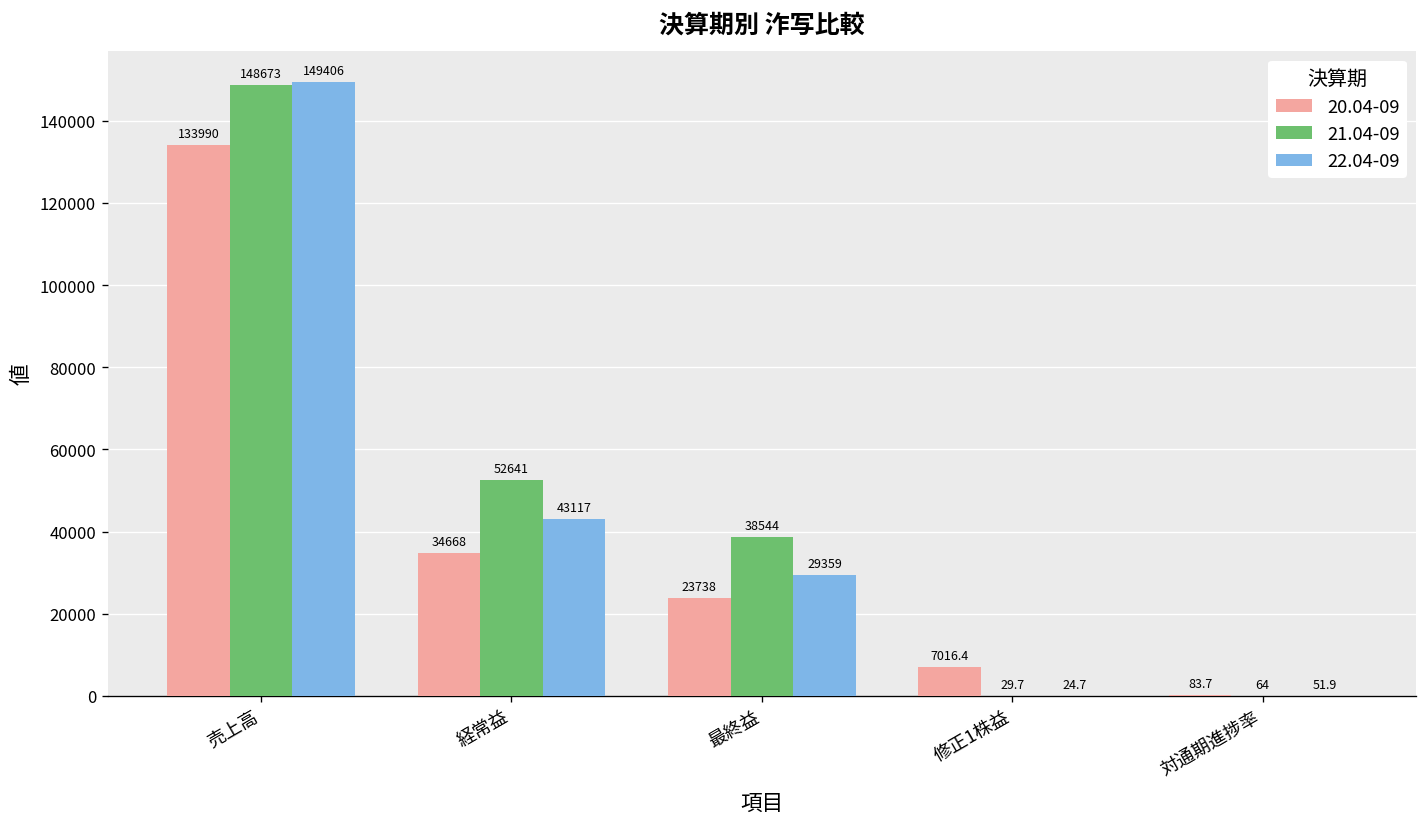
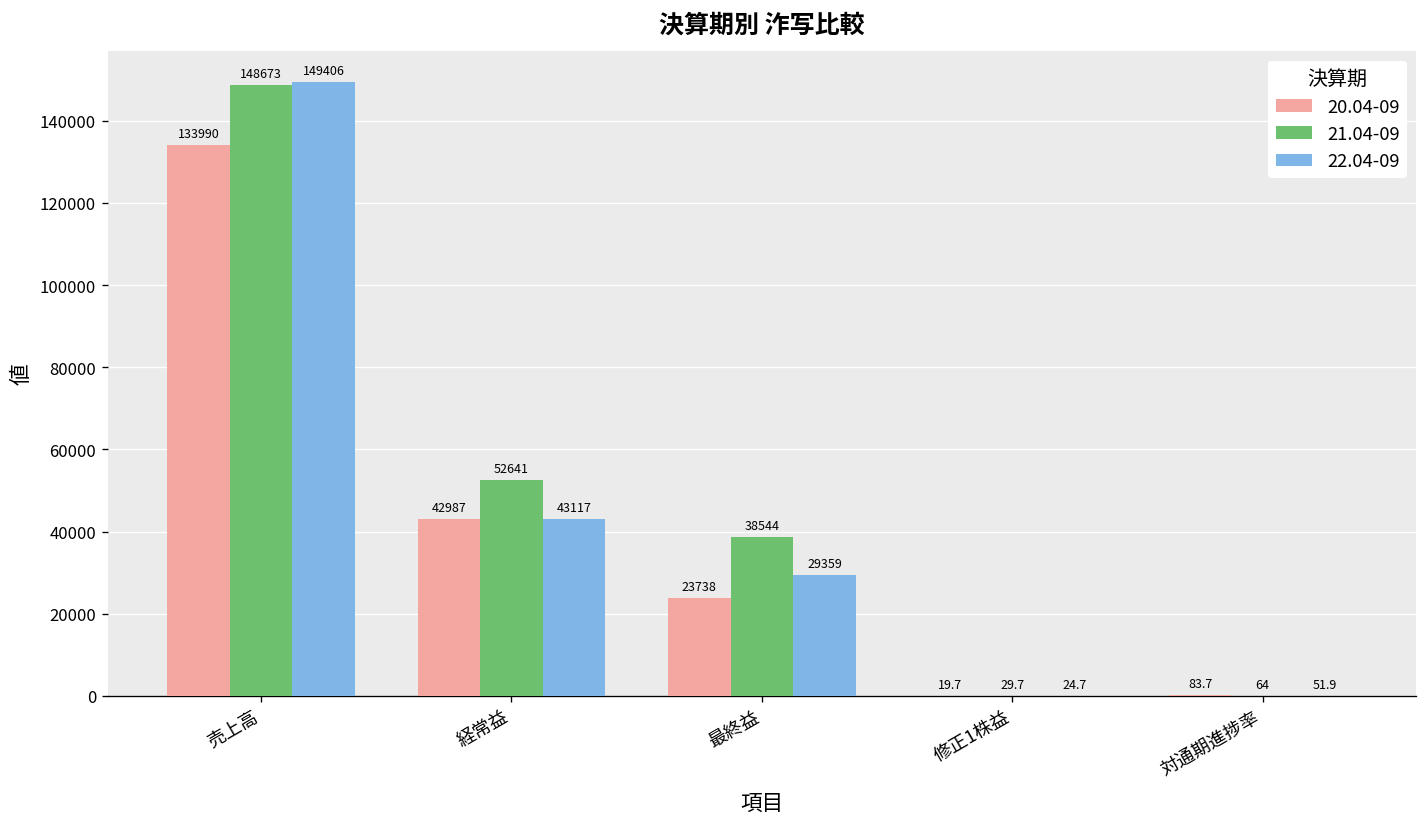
20.04-09, 経常益: 34668 -> 42987
20.04-09, 修正1株益: 7016.4 -> 19.7
